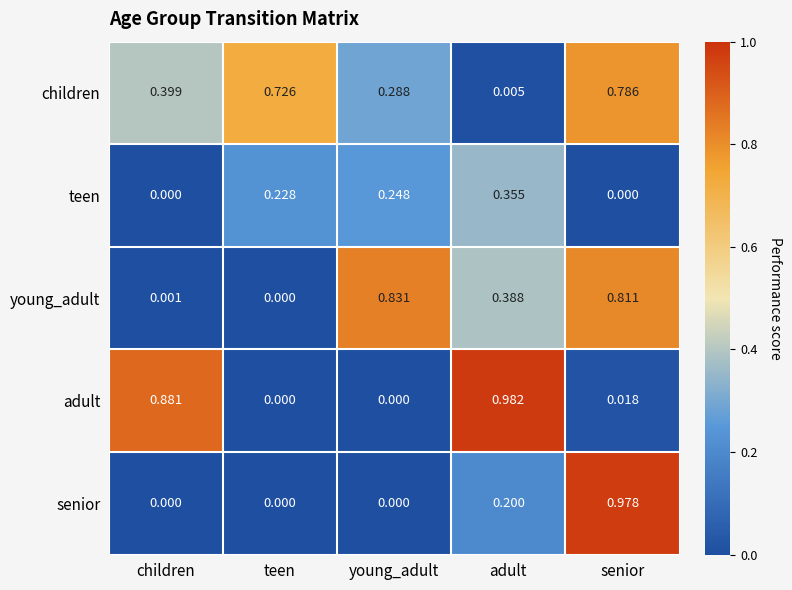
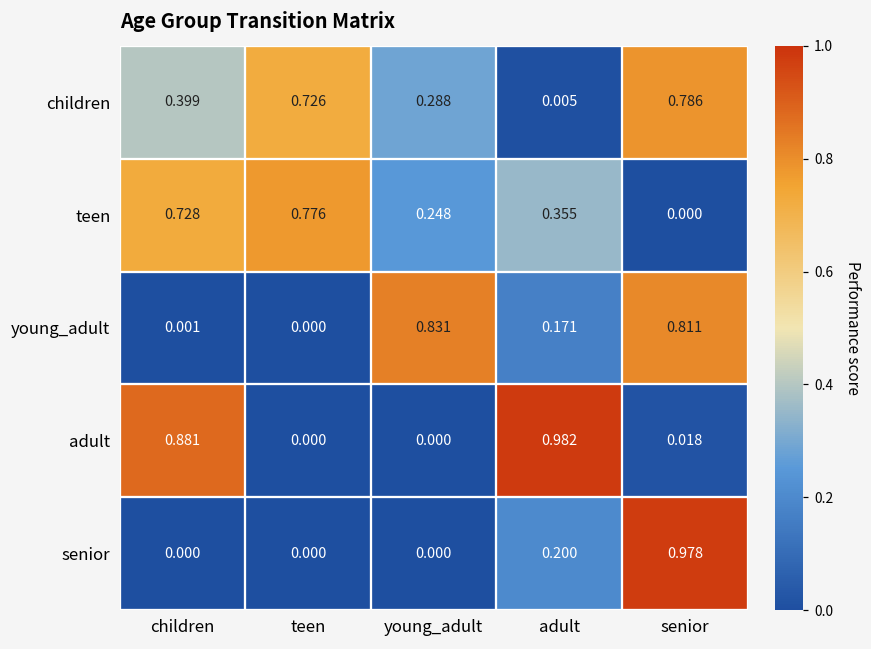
teen, children: 0.000 -> 0.728
teen, teen: 0.228 -> 0.776
young_adult, adult: 0.388 -> 0.171
